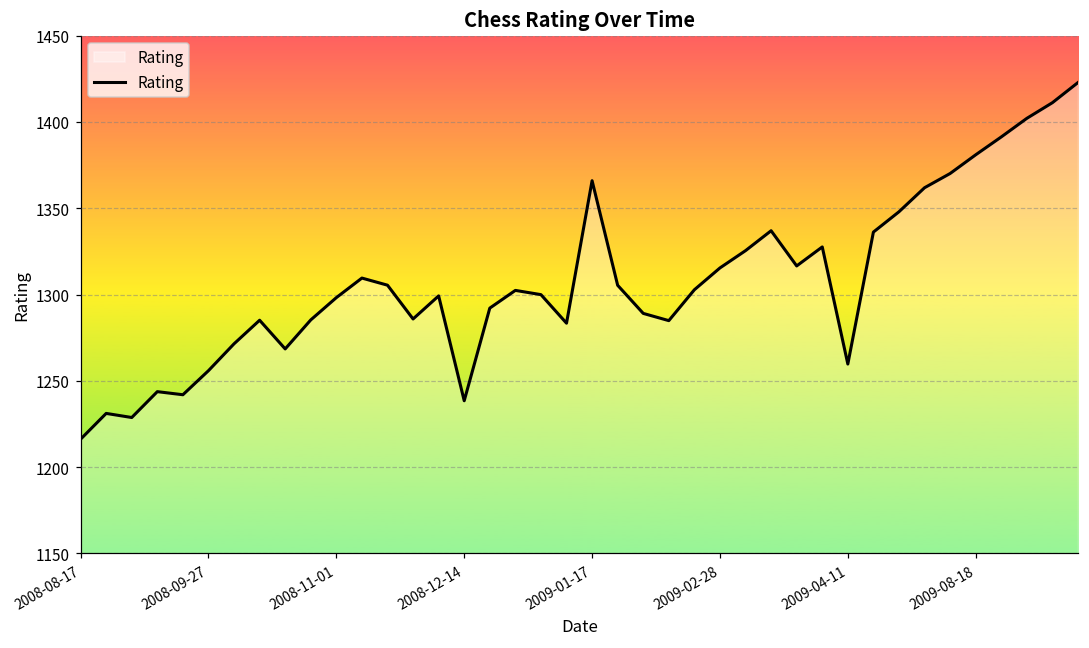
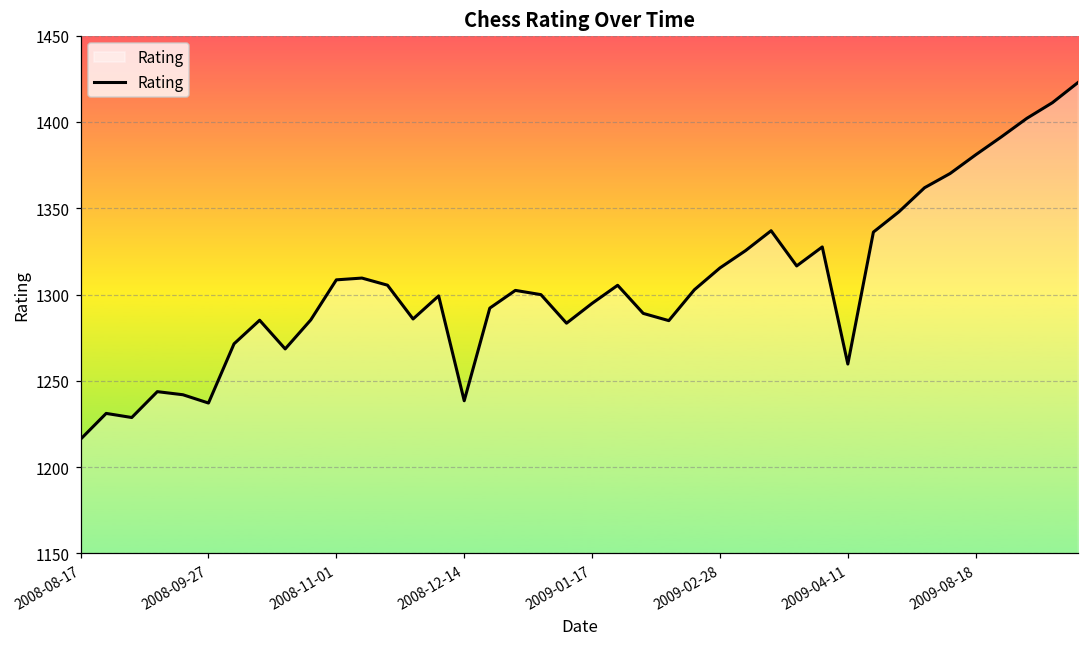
2008-09-27: 1256 -> 1237
2008-11-01: 1298 -> 1309
2009-01-17: 1366 -> 1295
